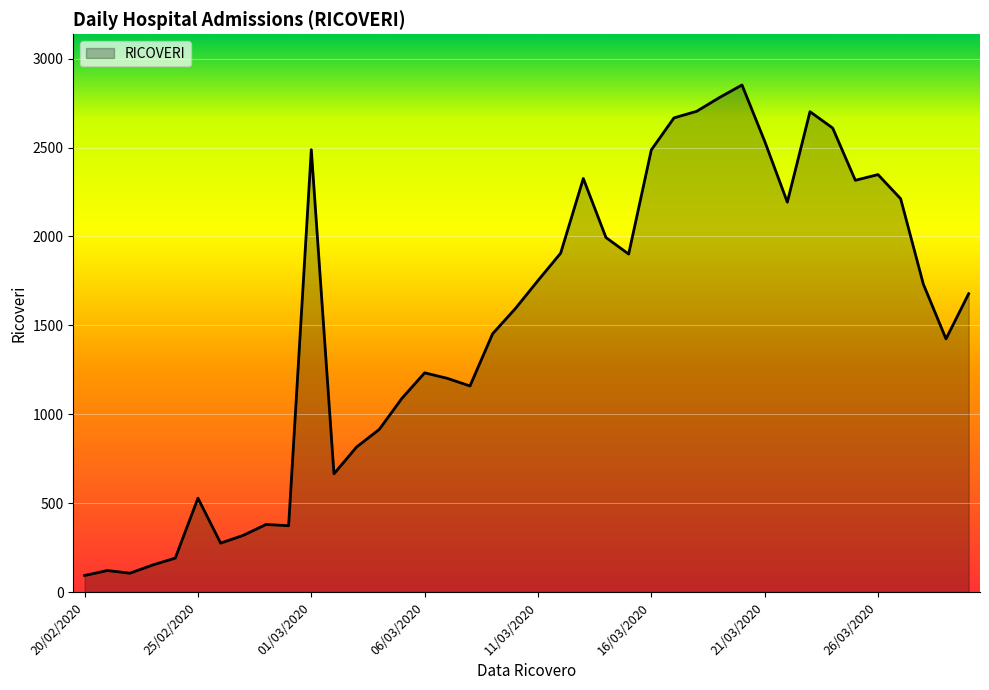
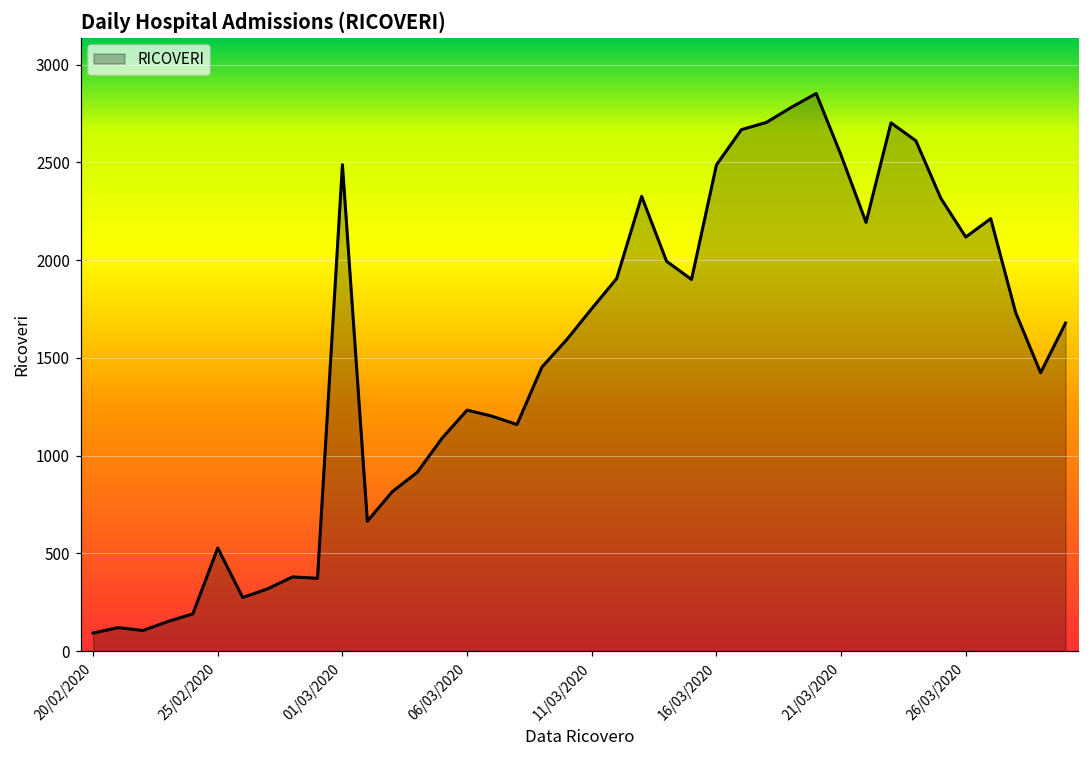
26/03/2020: 2350 -> 2120
